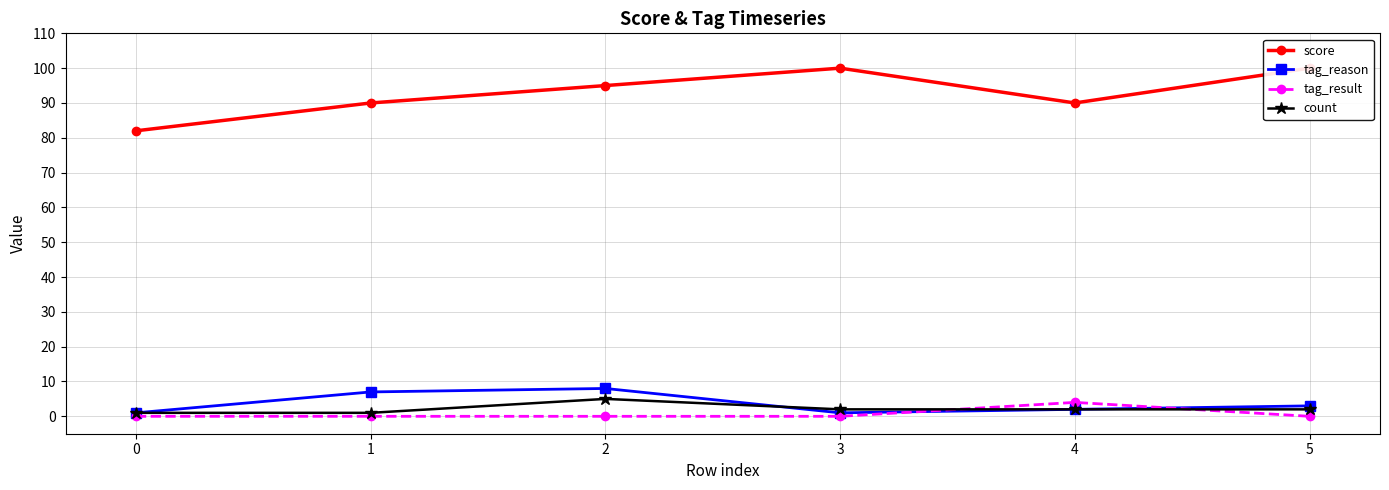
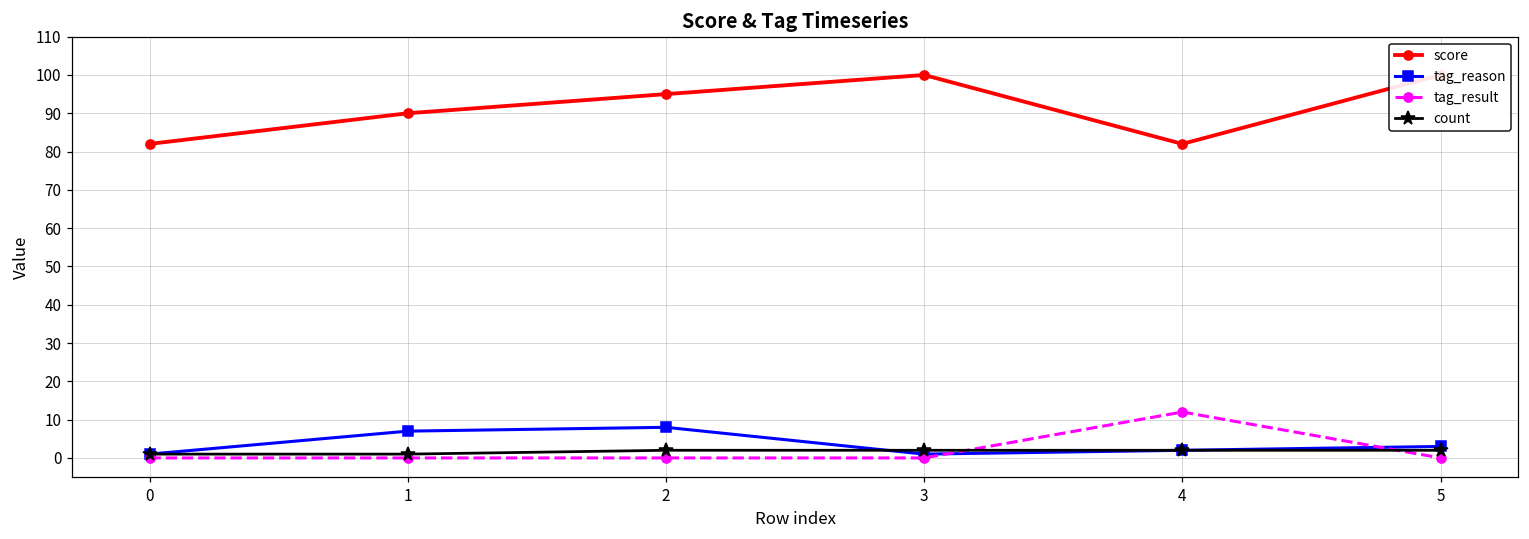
count, 2: 5 -> 2
score, 4: 90 -> 82
tag_result, 4: 4 -> 12
